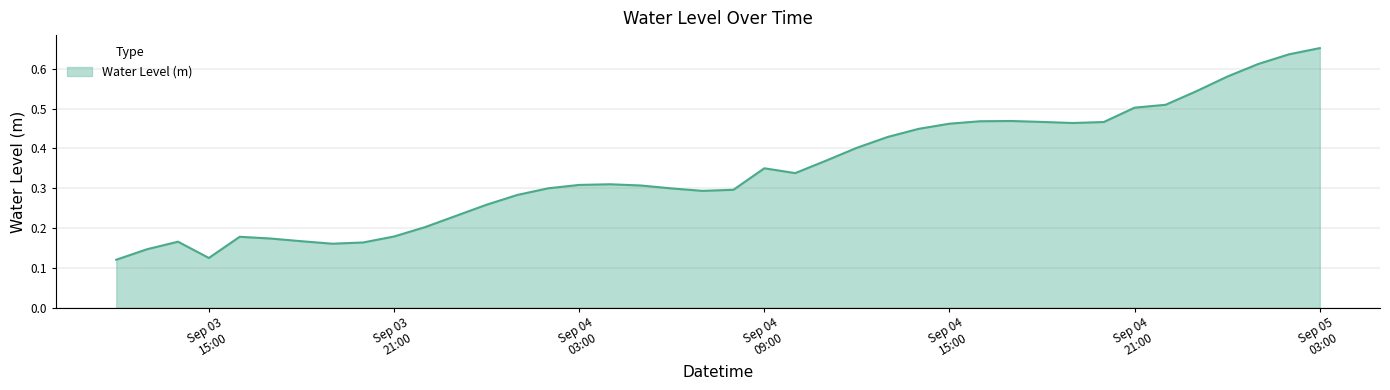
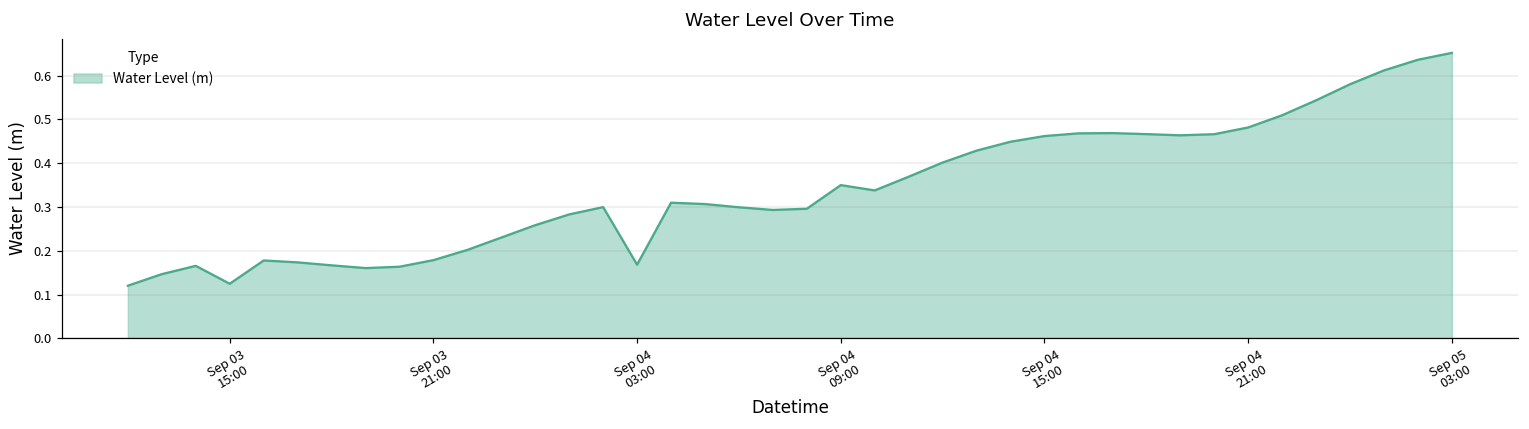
Sep 04 03:00: 0.31 -> 0.17
Sep 04 21:00: 0.50 -> 0.48
